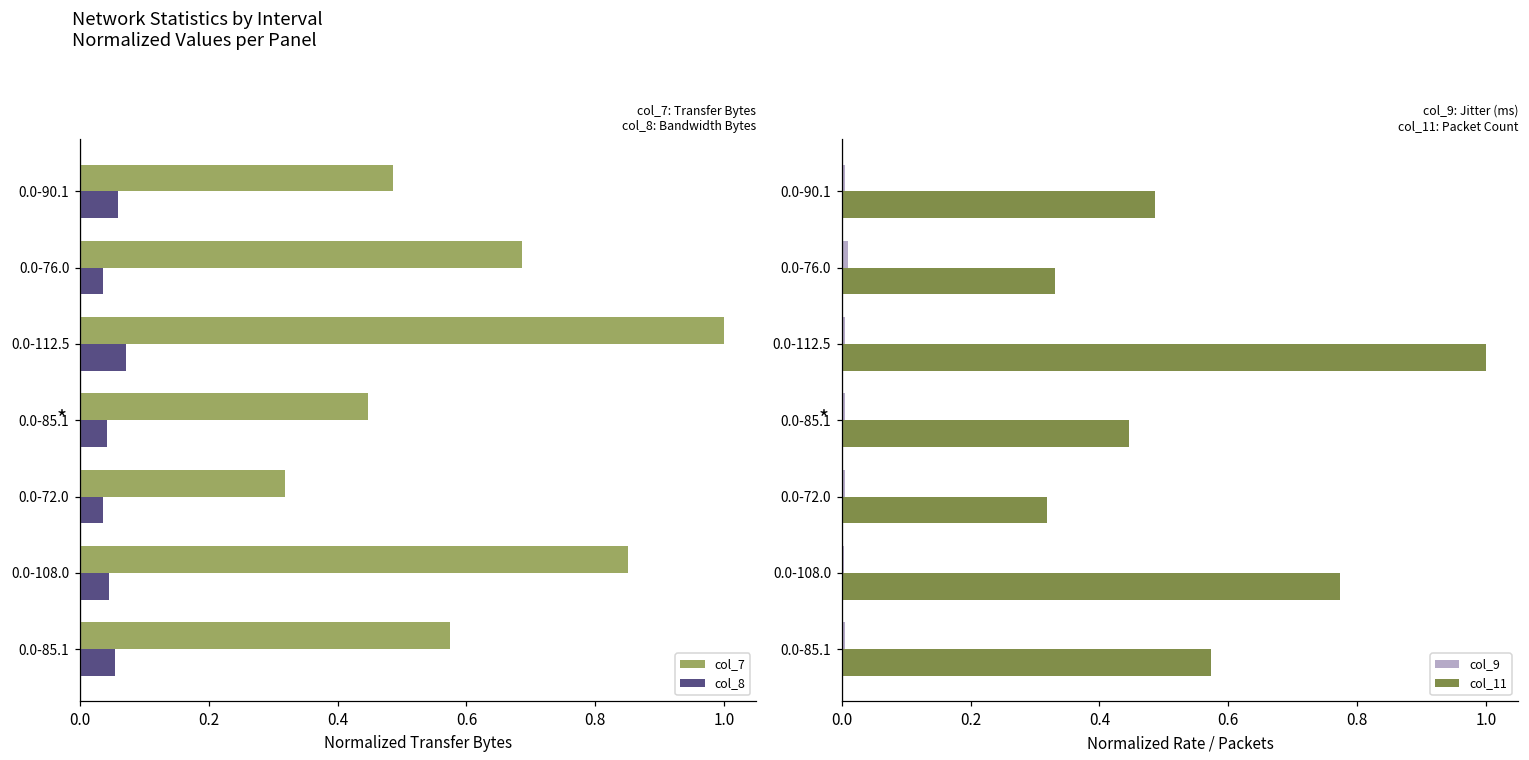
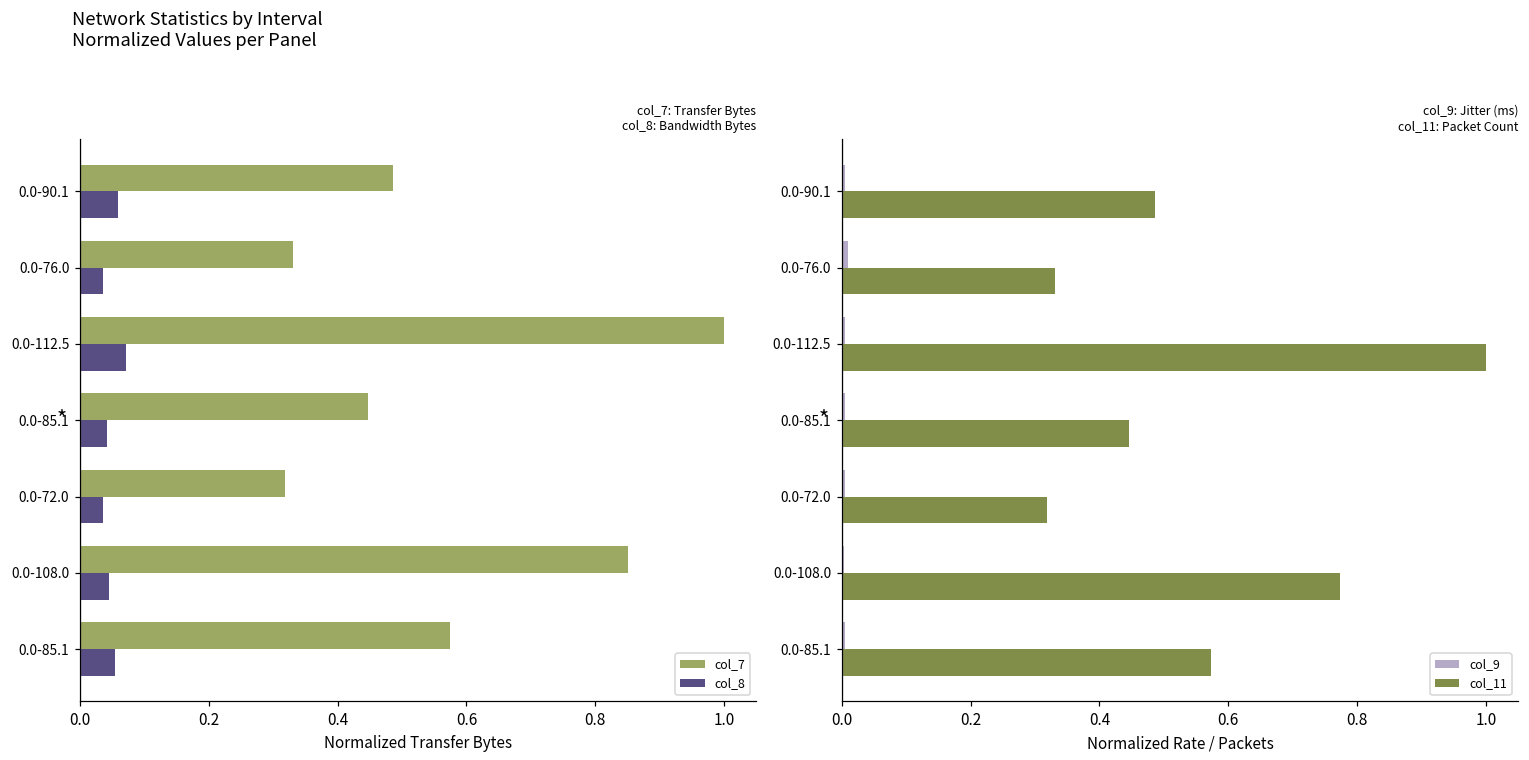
col_7: Transfer Bytes col_8: Bandwidth Bytes, col_7, 0.0-76.0: 0.69 -> 0.33
